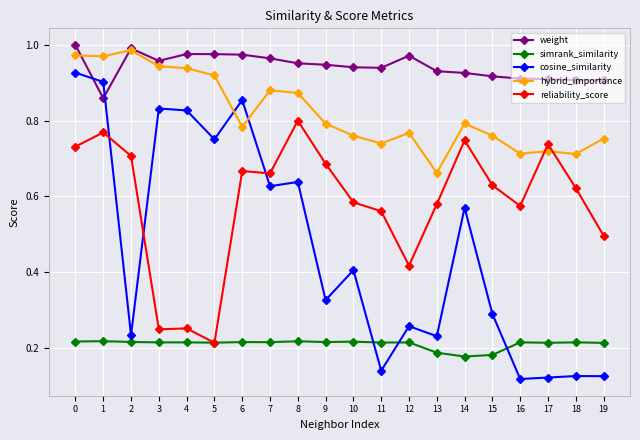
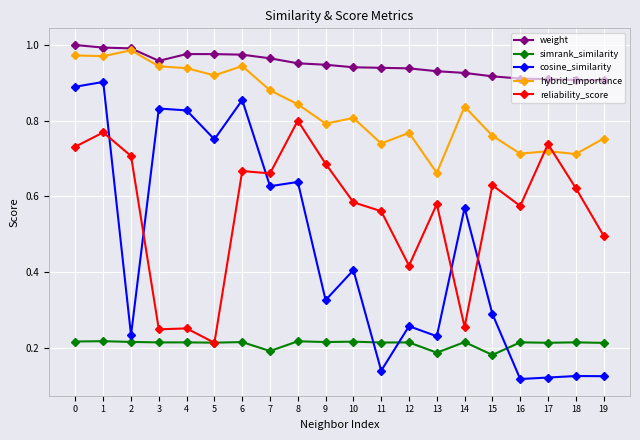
cosine_similarity, 0: 0.93 -> 0.89
weight, 1: 0.86 -> 0.99
hybrid_importance, 6: 0.78 -> 0.94
simrank_similarity, 7: 0.22 -> 0.19
hybrid_importance, 8: 0.87 -> 0.84
hybrid_importance, 10: 0.76 -> 0.81
weight, 12: 0.97 -> 0.94
simrank_similarity, 14: 0.18 -> 0.22
hybrid_importance, 14: 0.79 -> 0.84
reliability_score, 14: 0.75 -> 0.26
